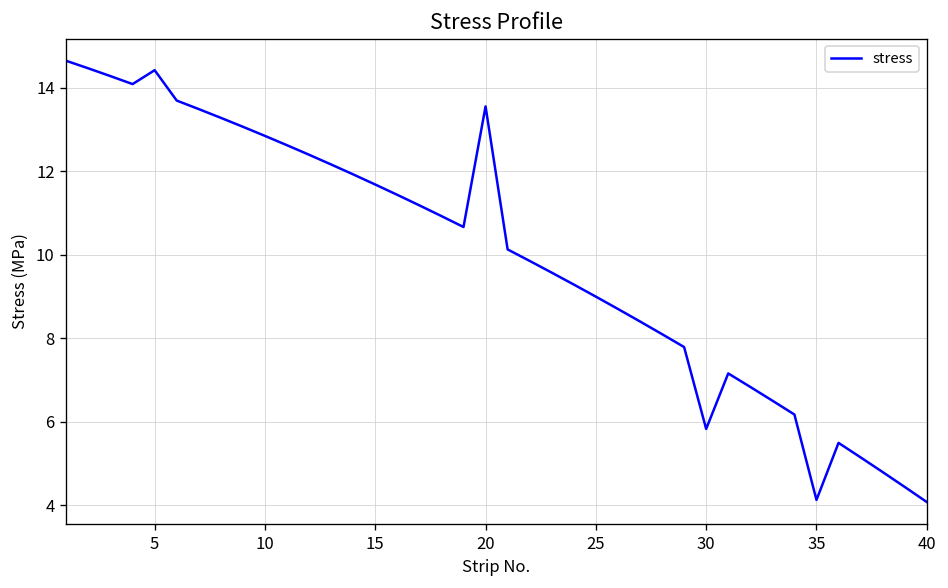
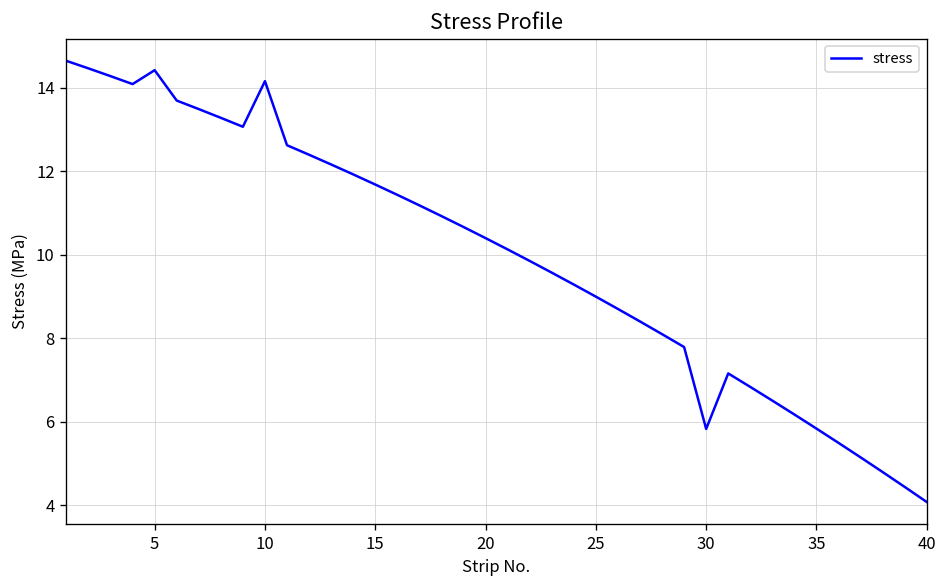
10: 12.9 -> 14.2
20: 13.6 -> 10.4
35: 4.1 -> 5.8
